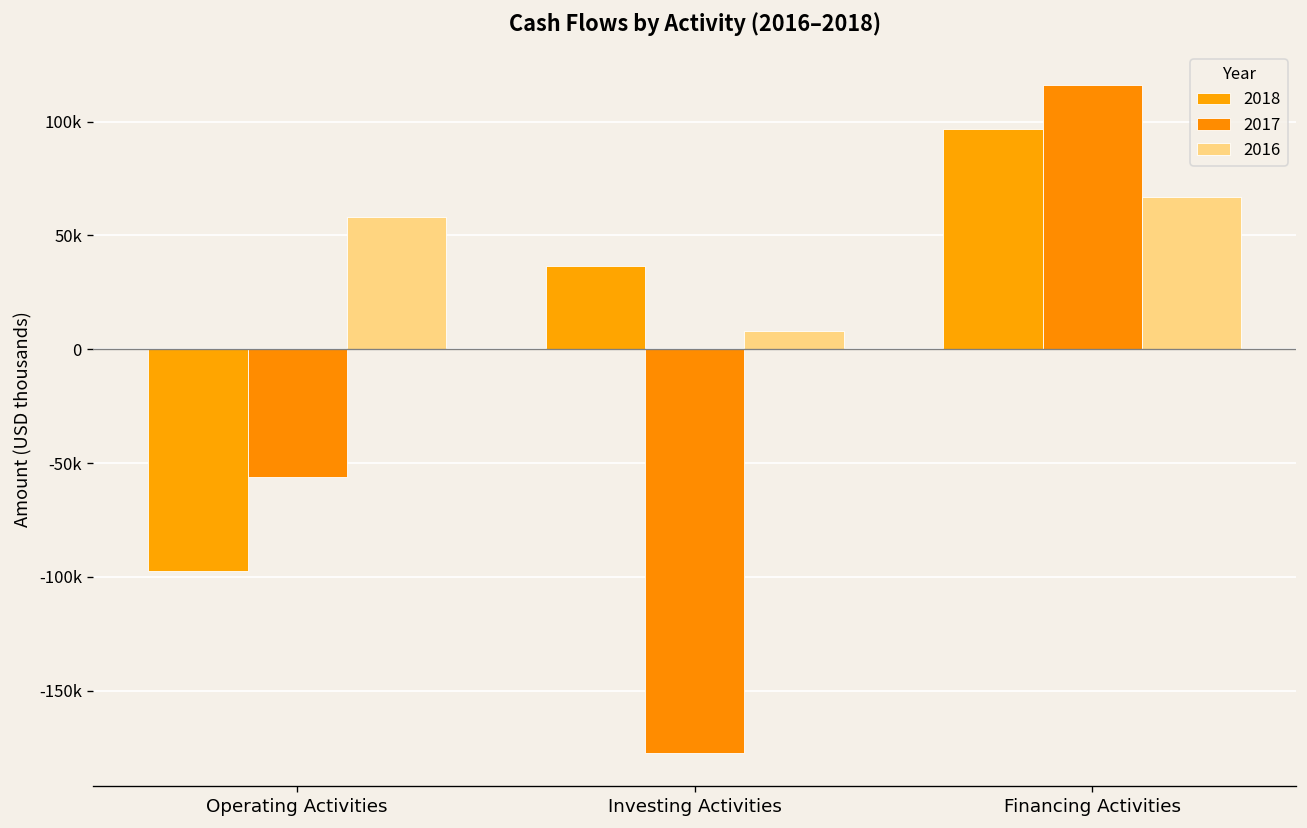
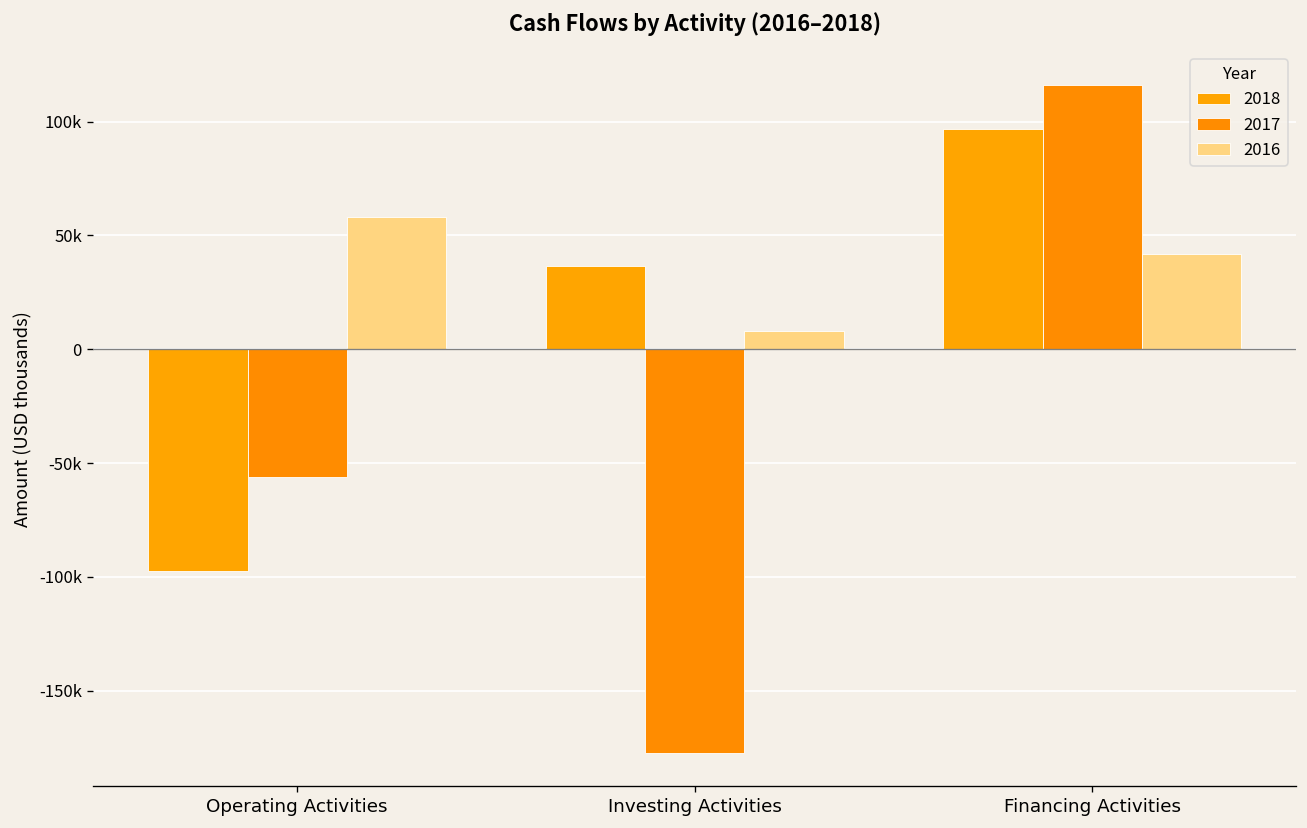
2016, Financing Activities: 67000 -> 42000
